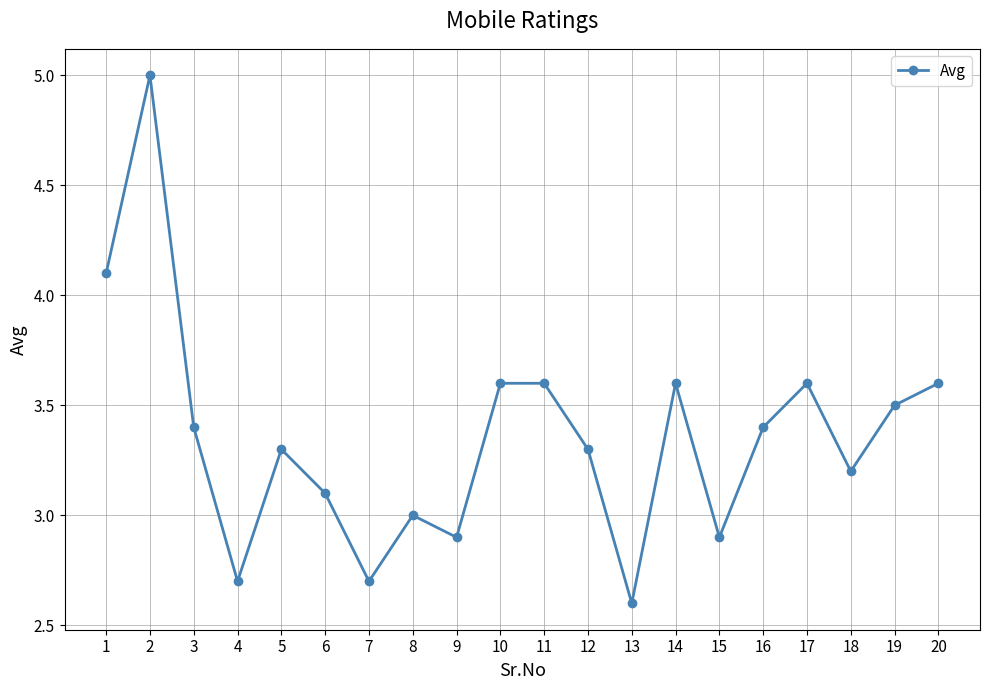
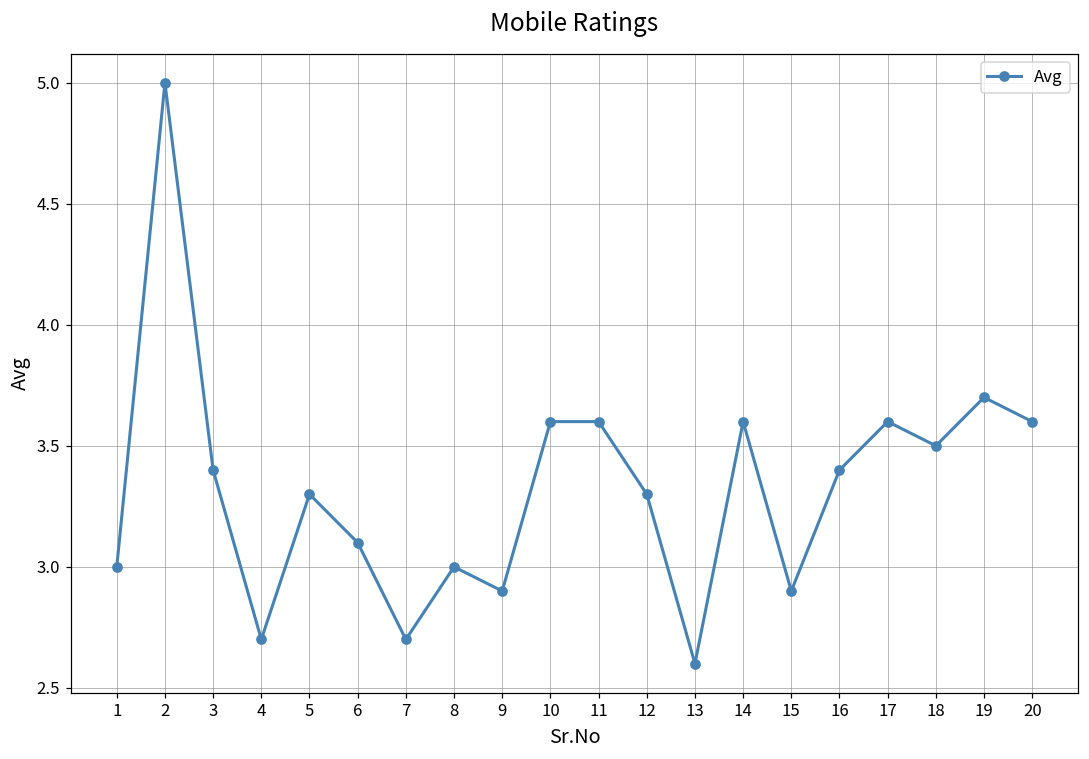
1: 4.1 -> 3.0
18: 3.2 -> 3.5
19: 3.5 -> 3.7
